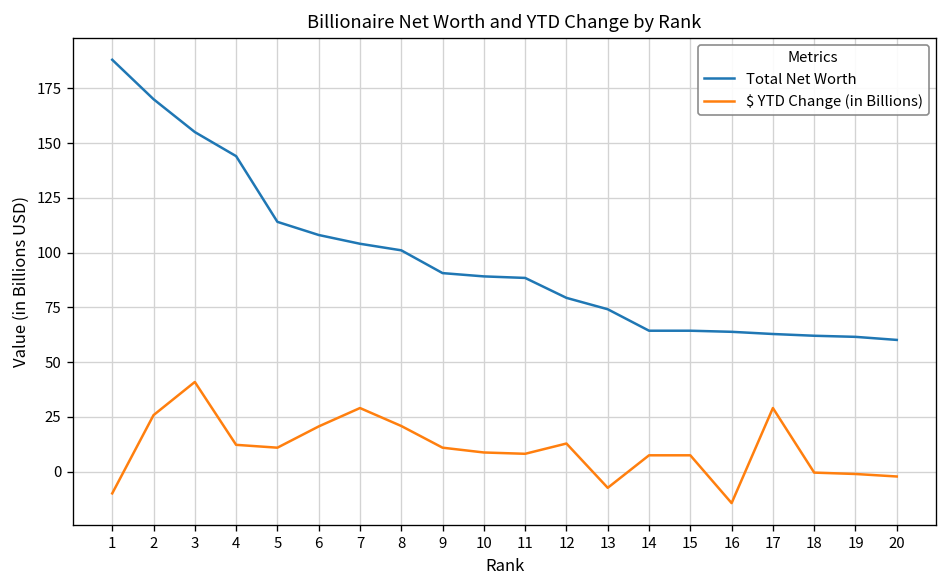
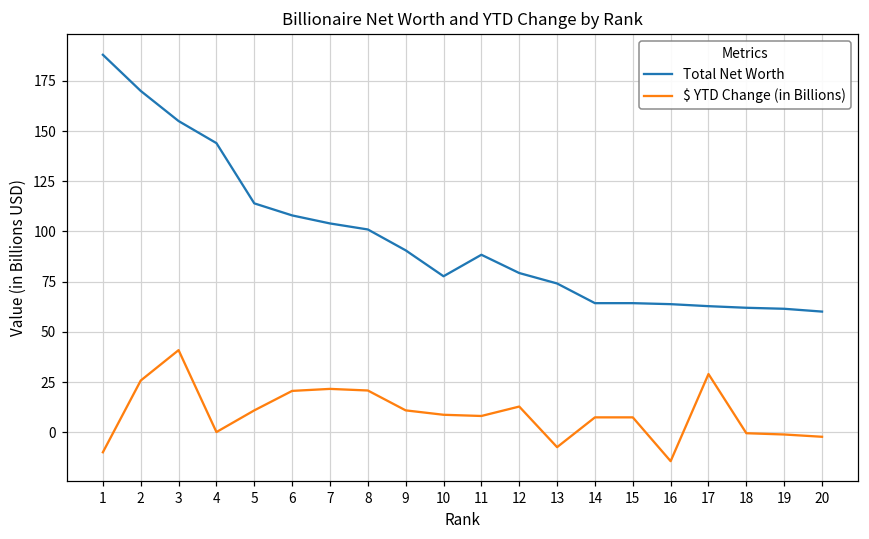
$ YTD Change (in Billions), 4: 12 -> 0
$ YTD Change (in Billions), 7: 29 -> 22
Total Net Worth, 10: 89 -> 78
